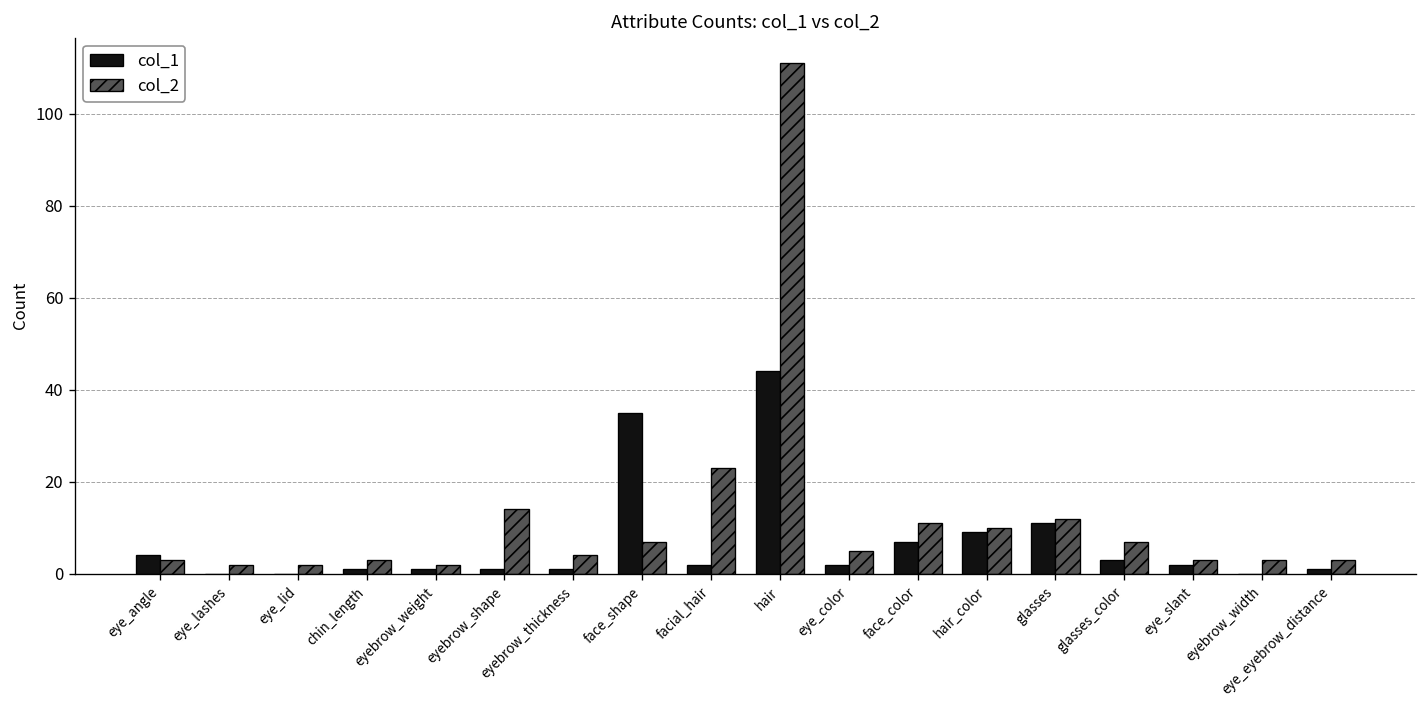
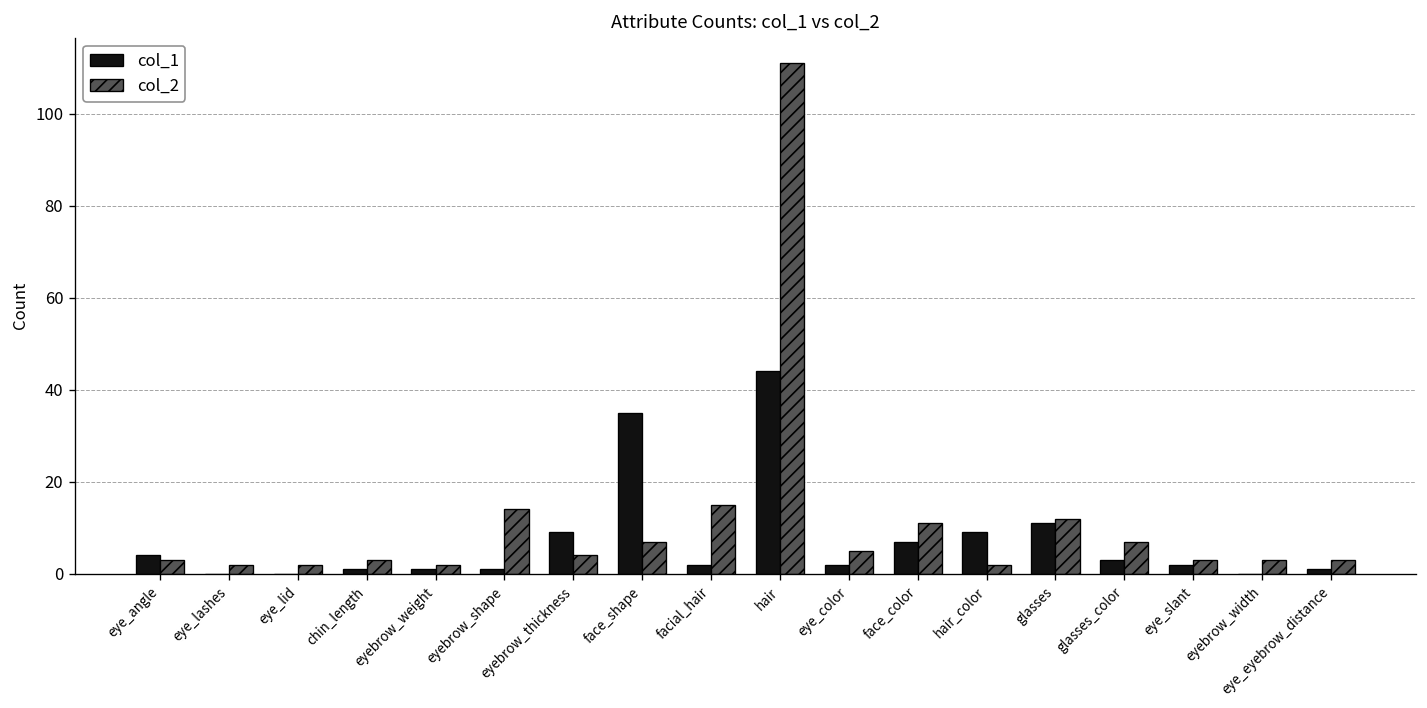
col_1, eyebrow_thickness: 1 -> 9
col_2, facial_hair: 23 -> 15
col_2, hair_color: 10 -> 2
